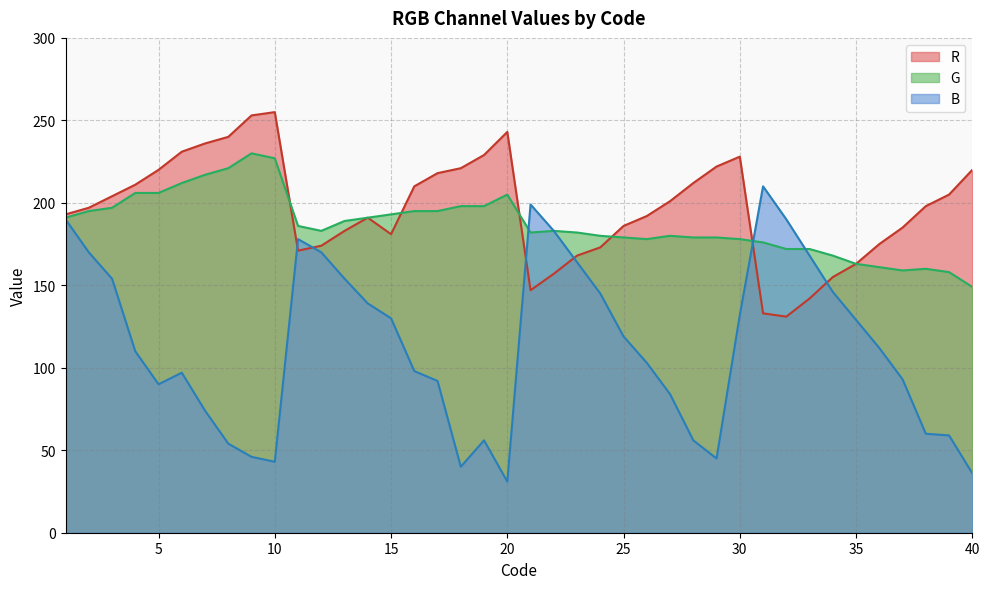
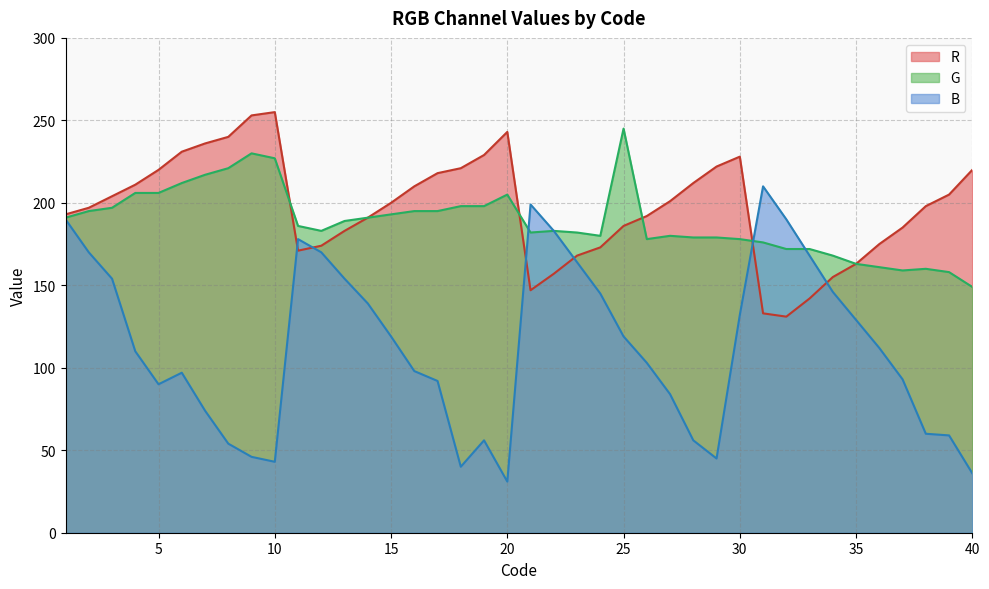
R, 15: 181 -> 200
B, 15: 130 -> 119
G, 25: 179 -> 245
